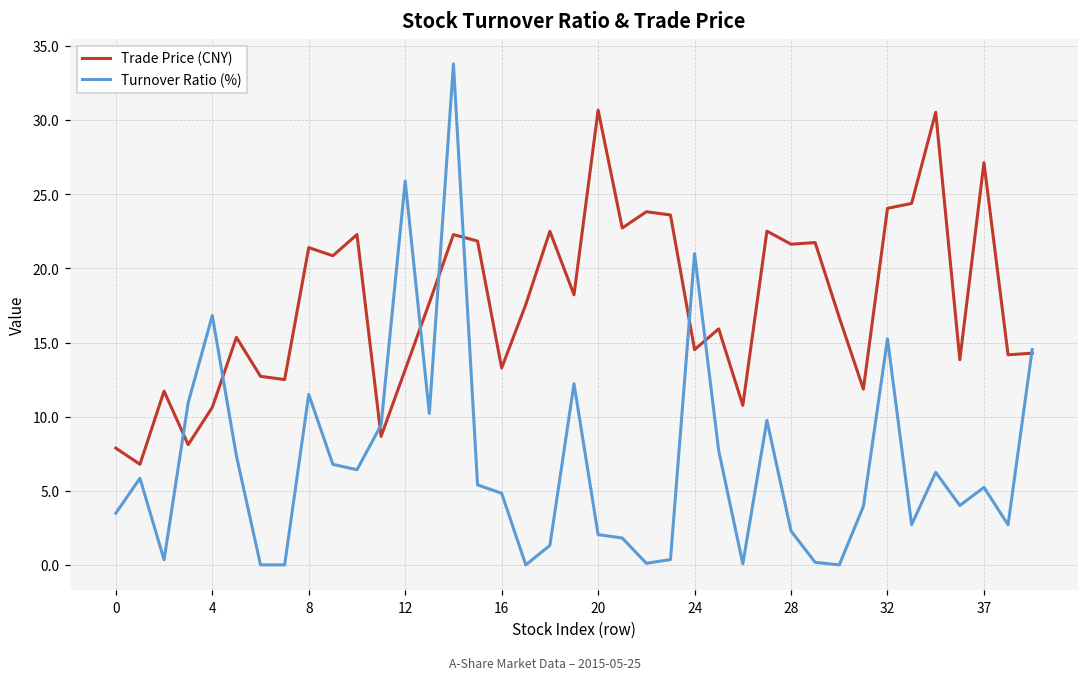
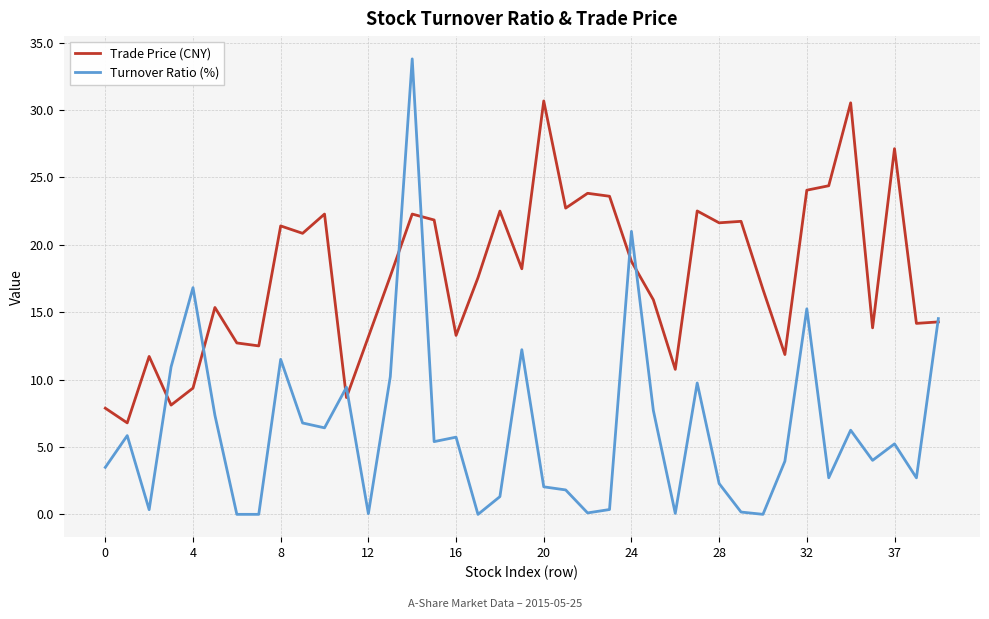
Trade Price (CNY), 4: 10.6 -> 9.4
Turnover Ratio (%), 12: 25.9 -> 0.1
Turnover Ratio (%), 16: 4.8 -> 5.7
Trade Price (CNY), 24: 14.5 -> 18.8
